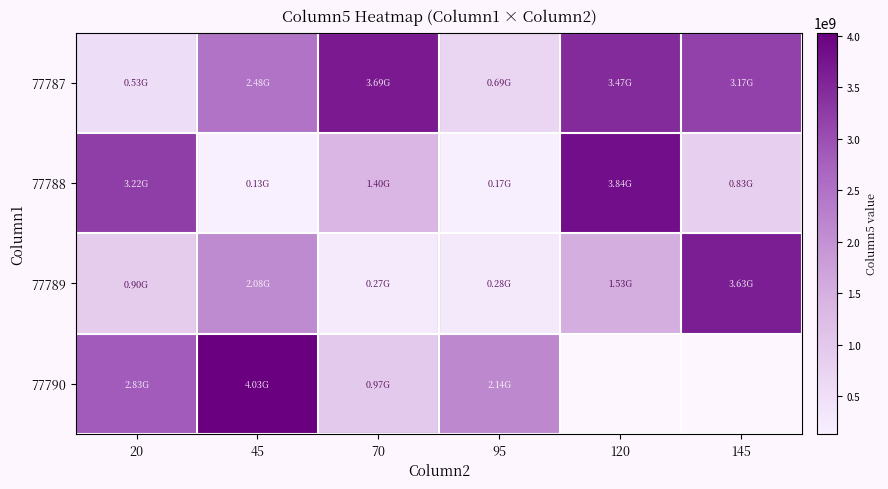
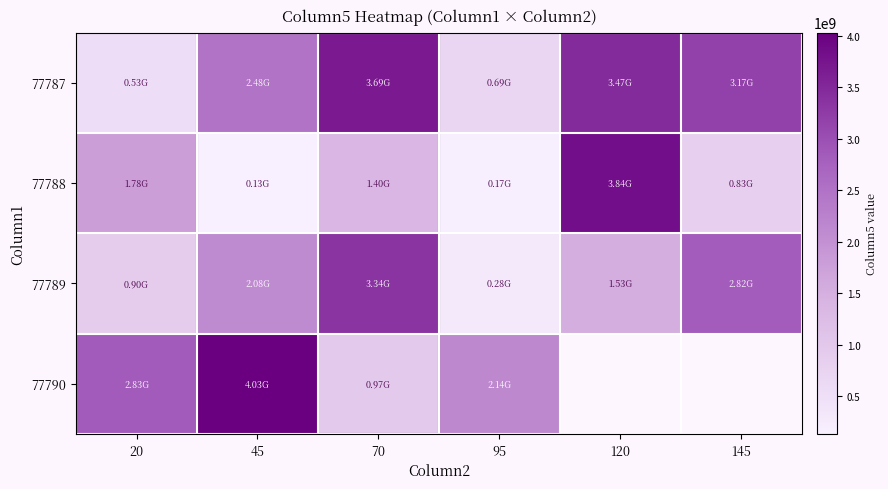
77788, 20: 3.22G -> 1.78G
77789, 70: 0.27G -> 3.34G
77789, 145: 3.63G -> 2.82G
